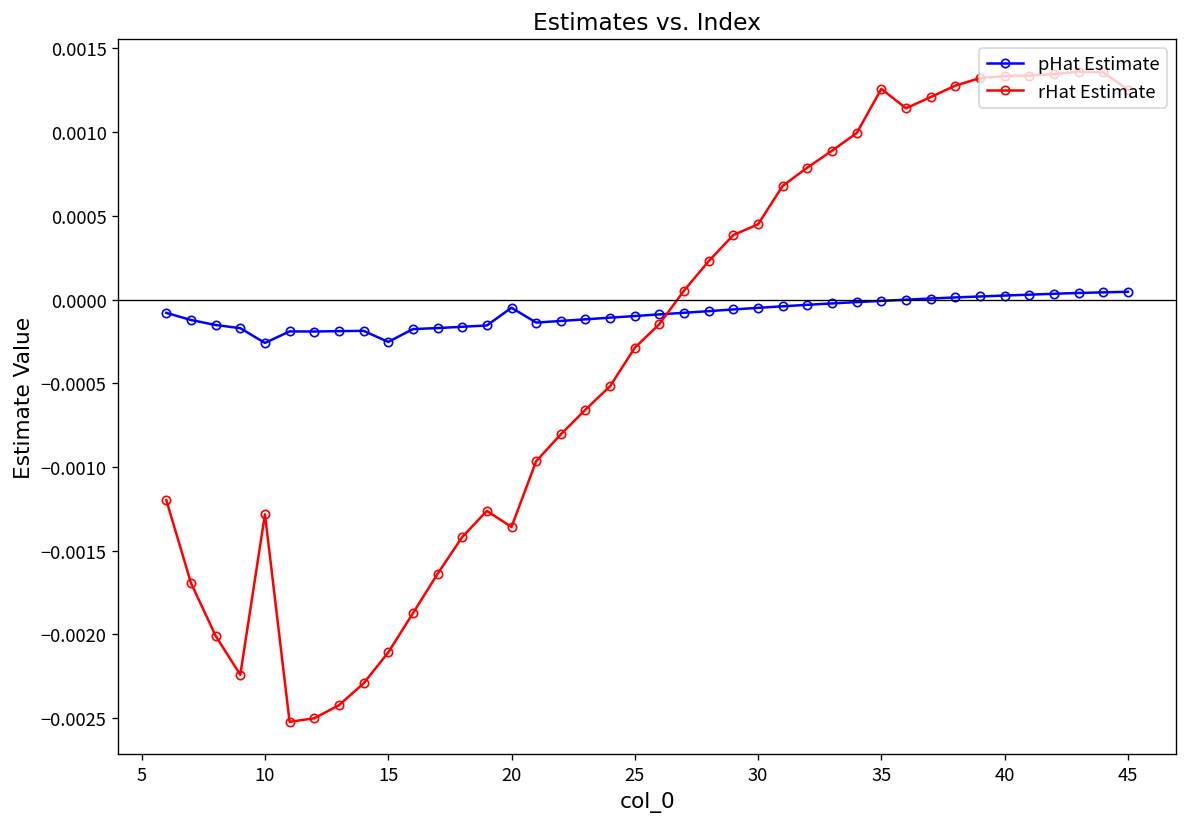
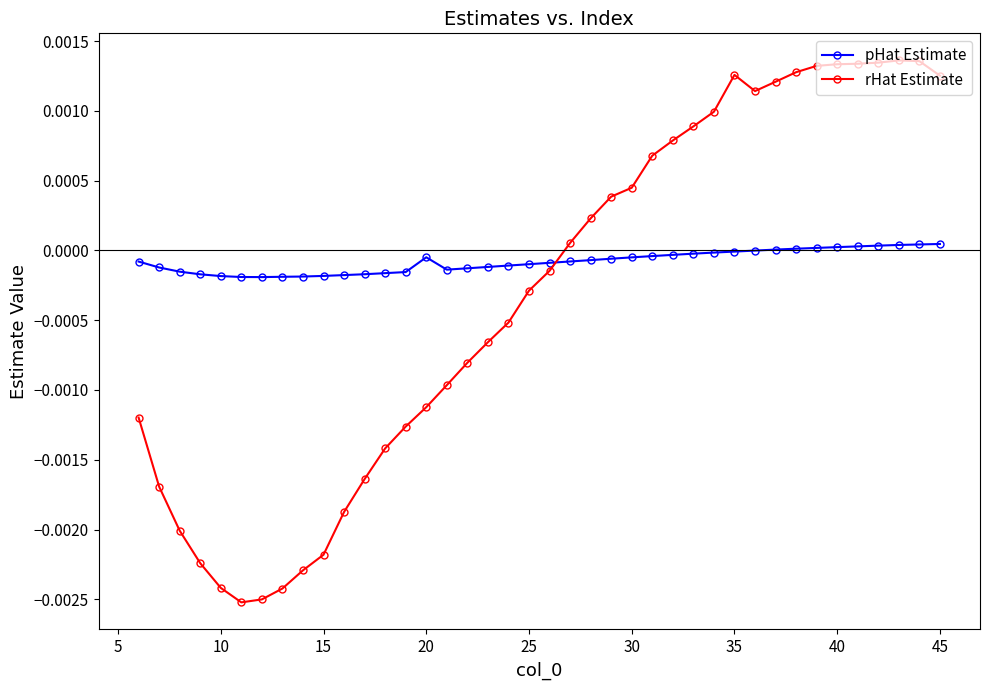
pHat Estimate, 10: -0.00026 -> -0.00018
rHat Estimate, 10: -0.00128 -> -0.00242
pHat Estimate, 15: -0.00025 -> -0.00018
rHat Estimate, 15: -0.00211 -> -0.00218
rHat Estimate, 20: -0.00136 -> -0.00112
